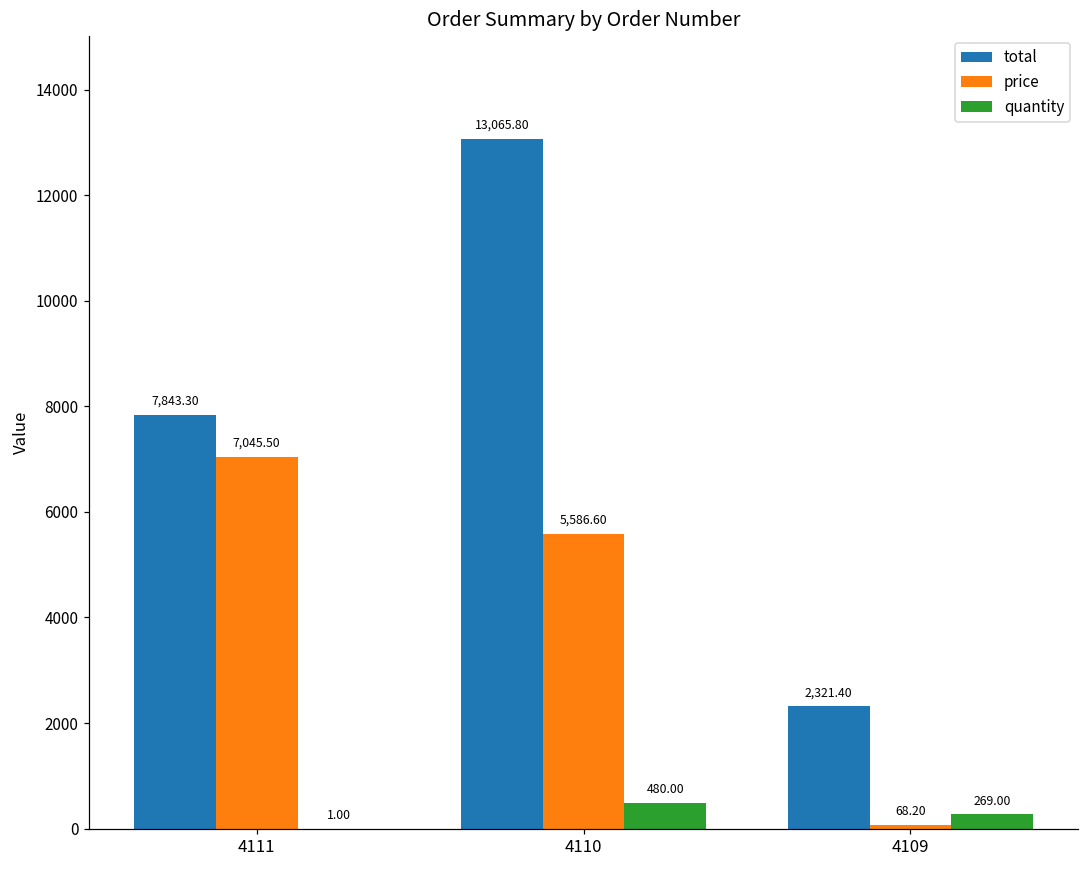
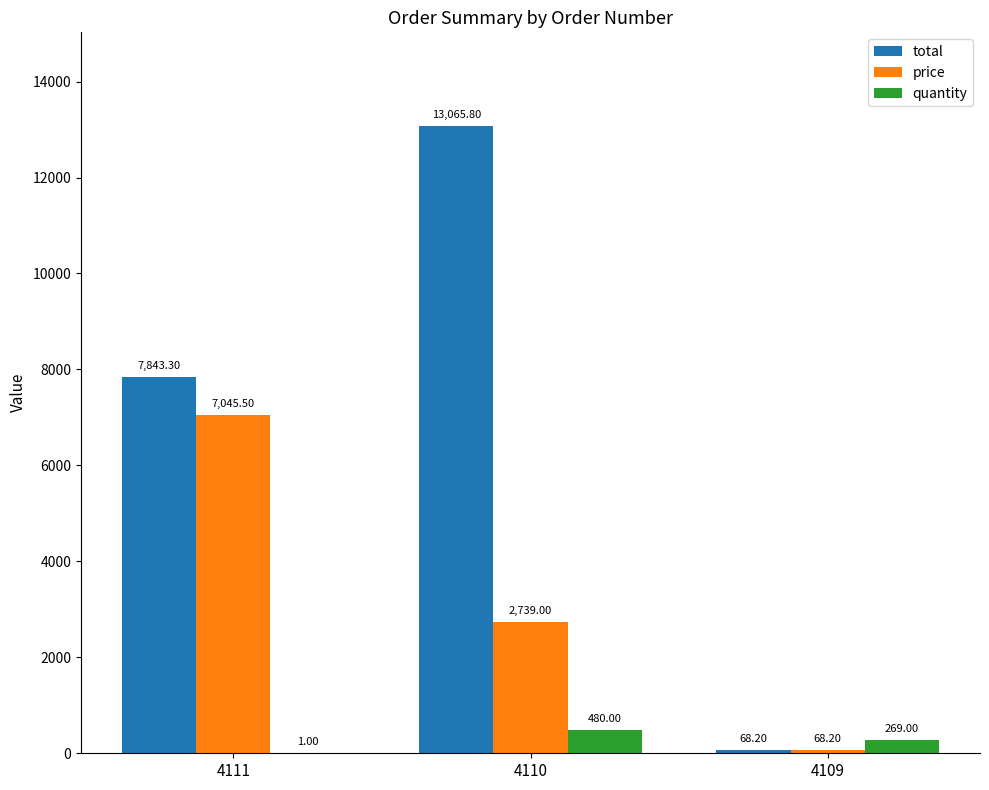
price, 4110: 5,586.60 -> 2,739.00
total, 4109: 2,321.40 -> 68.20
